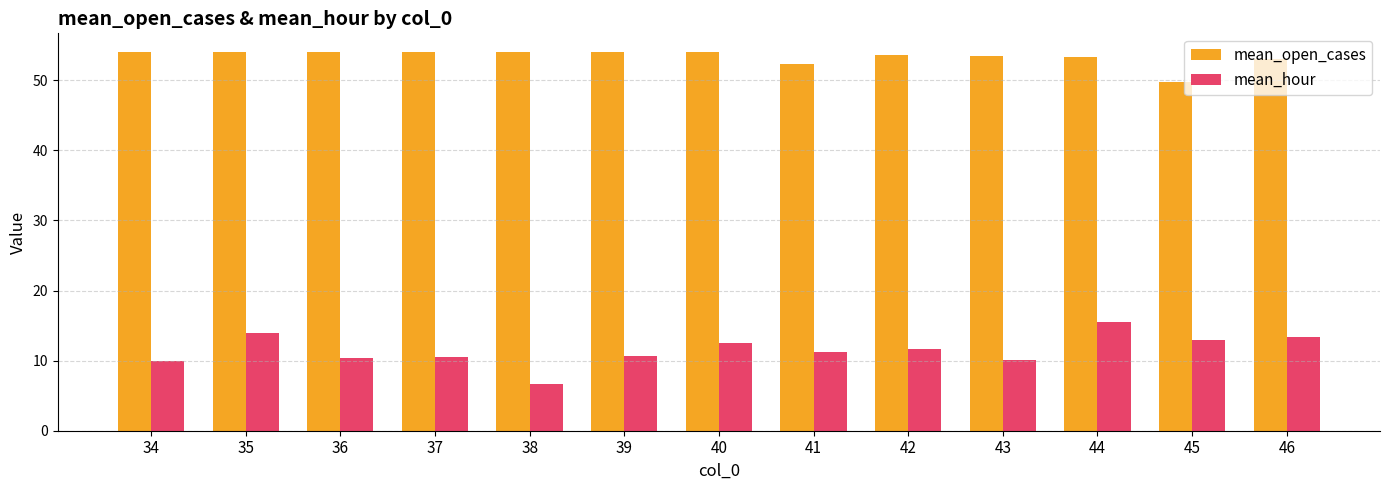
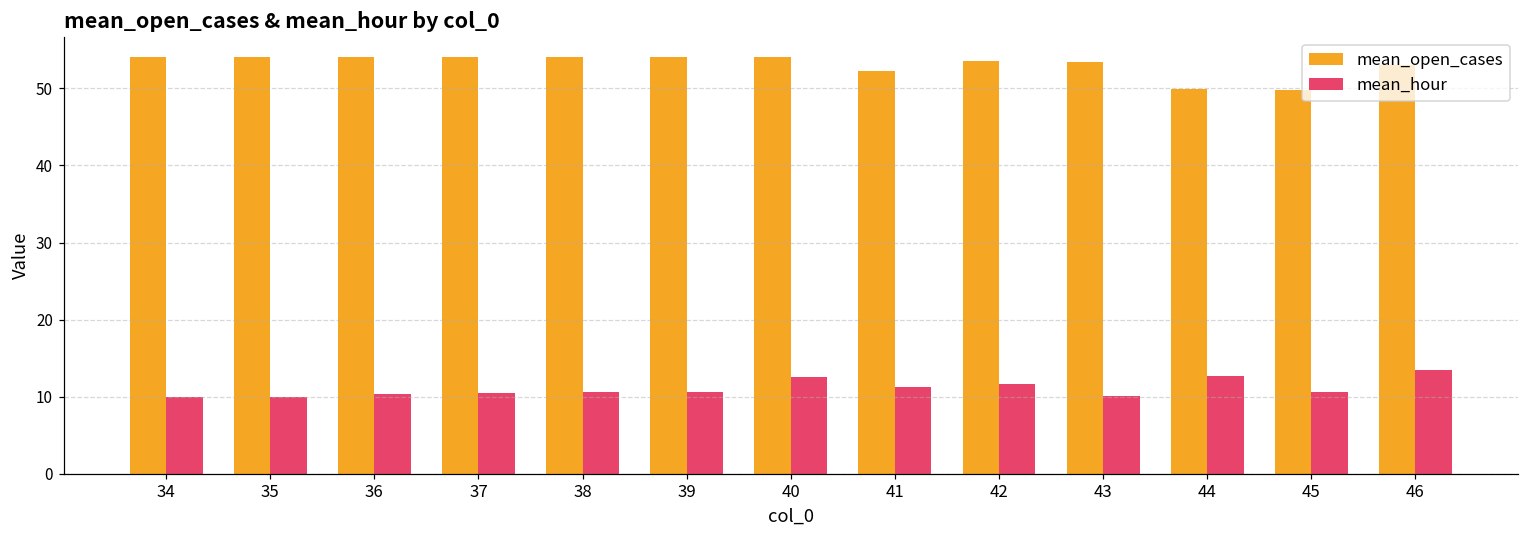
mean_hour, 35: 14 -> 10
mean_hour, 38: 7 -> 11
mean_open_cases, 44: 53 -> 50
mean_hour, 44: 15 -> 13
mean_hour, 45: 13 -> 11
